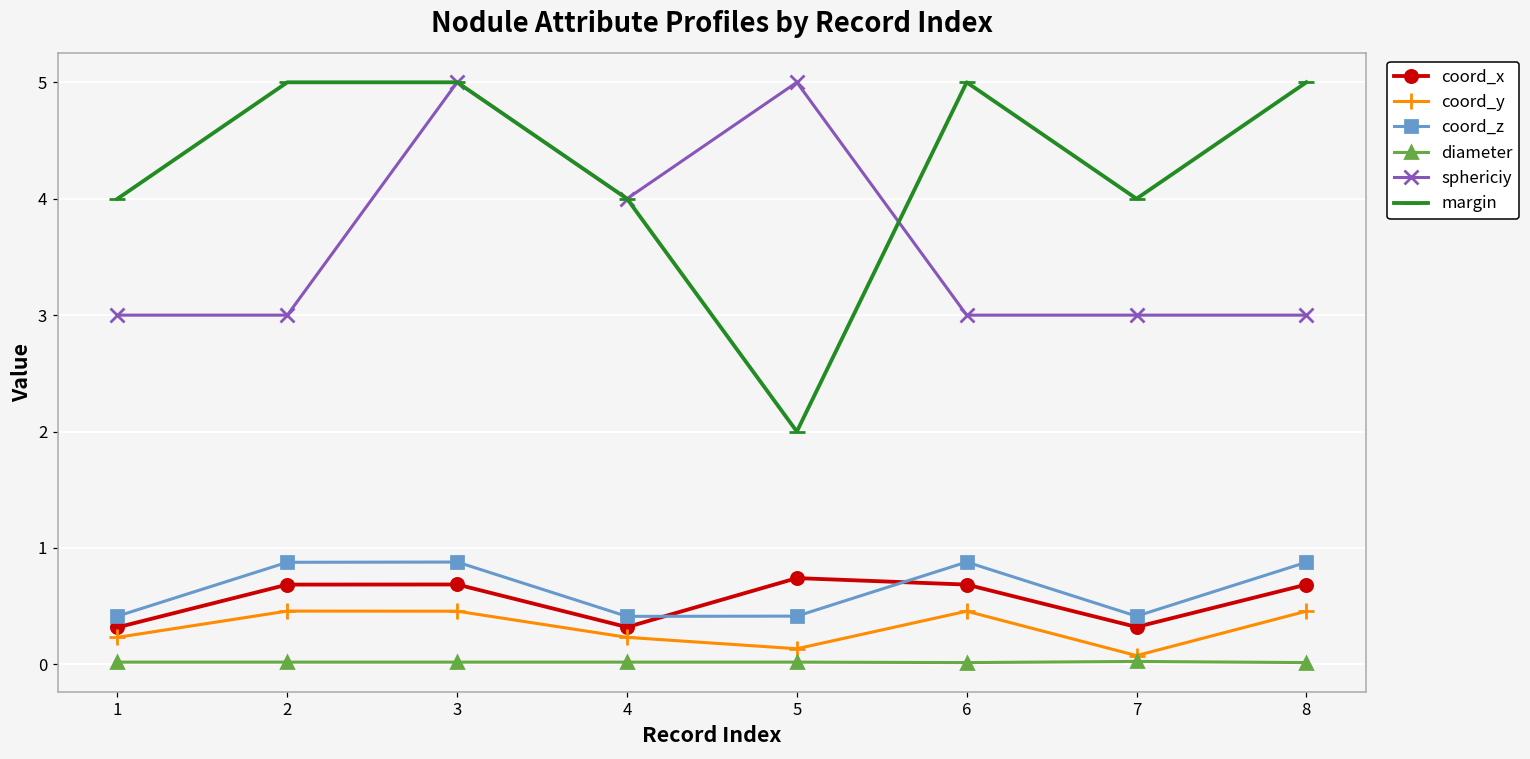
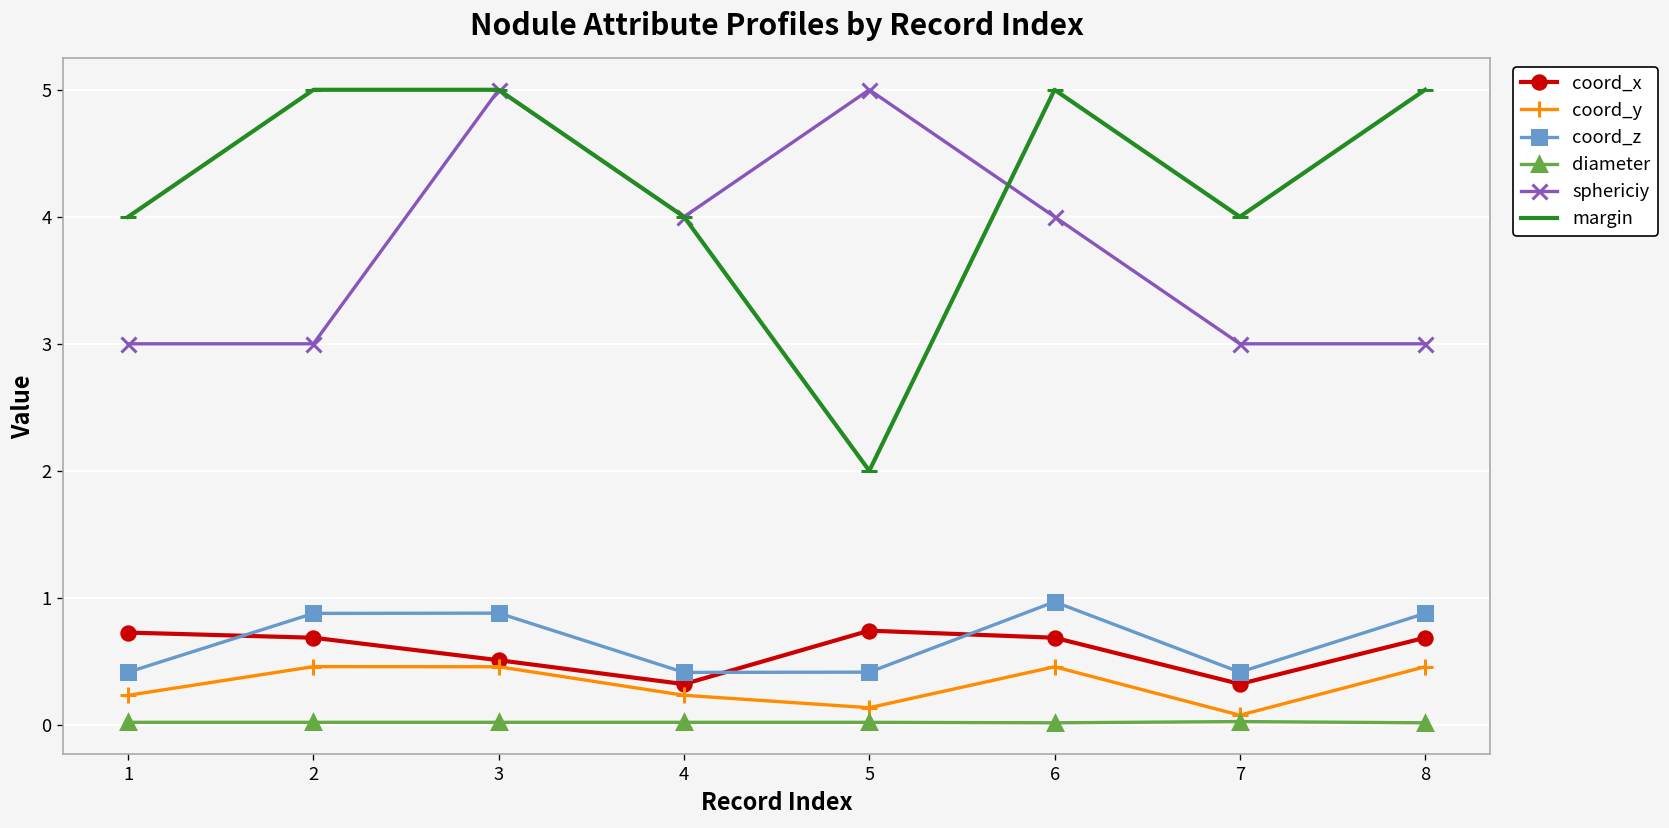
coord_x, 1: 0.32 -> 0.73
coord_x, 3: 0.69 -> 0.51
coord_z, 6: 0.88 -> 0.97
sphericiy, 6: 3 -> 4
